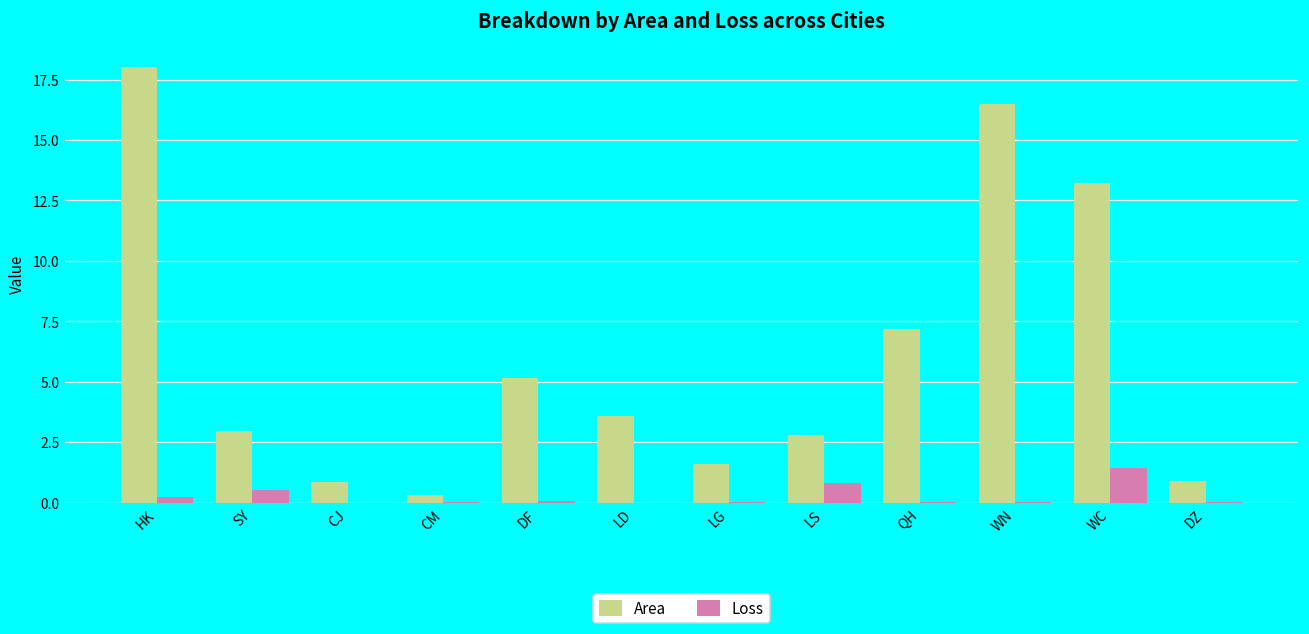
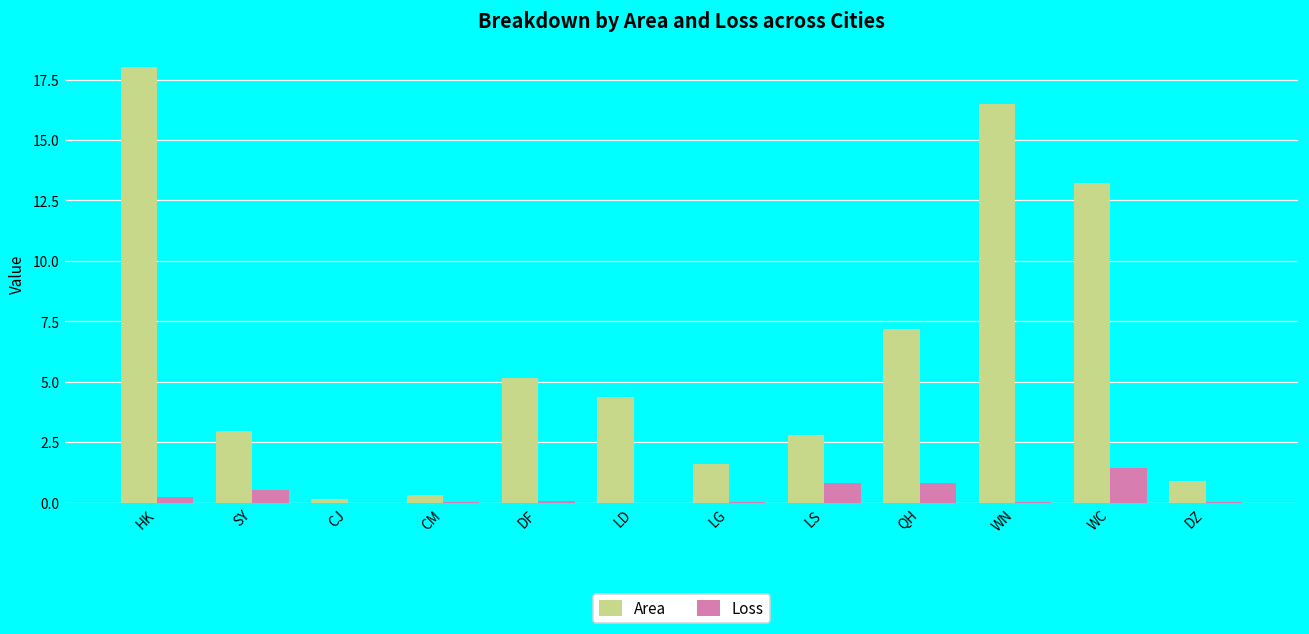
Area, CJ: 0.9 -> 0.1
Area, LD: 3.6 -> 4.4
Loss, QH: 0.0 -> 0.8
